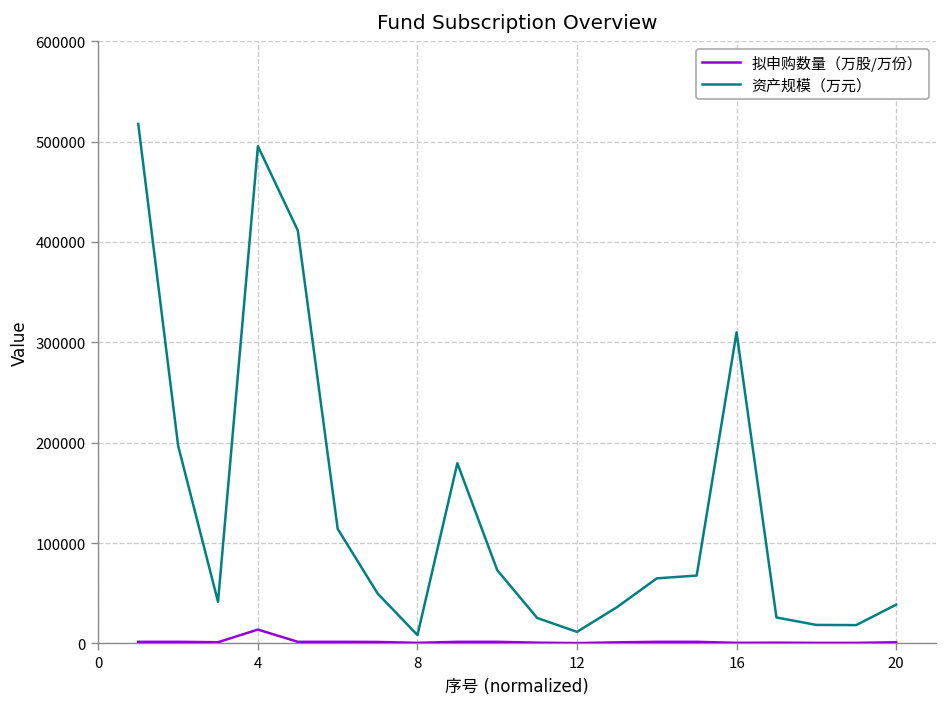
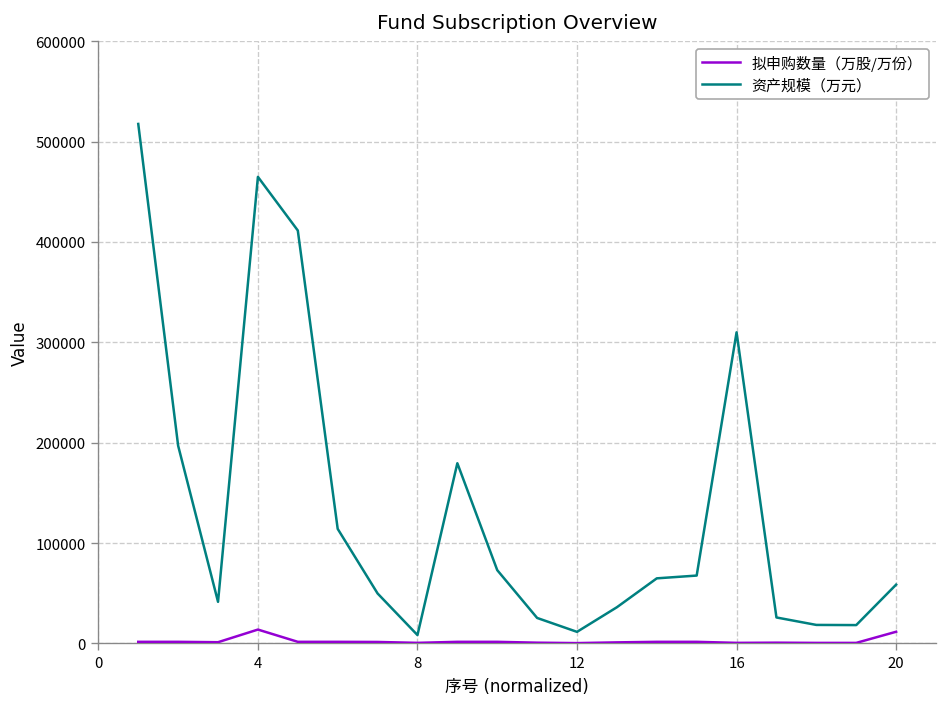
资产规模（万元）, 4: 500000 -> 460000
拟申购数量（万股/万份）, 20: 0 -> 10000
资产规模（万元）, 20: 40000 -> 60000
